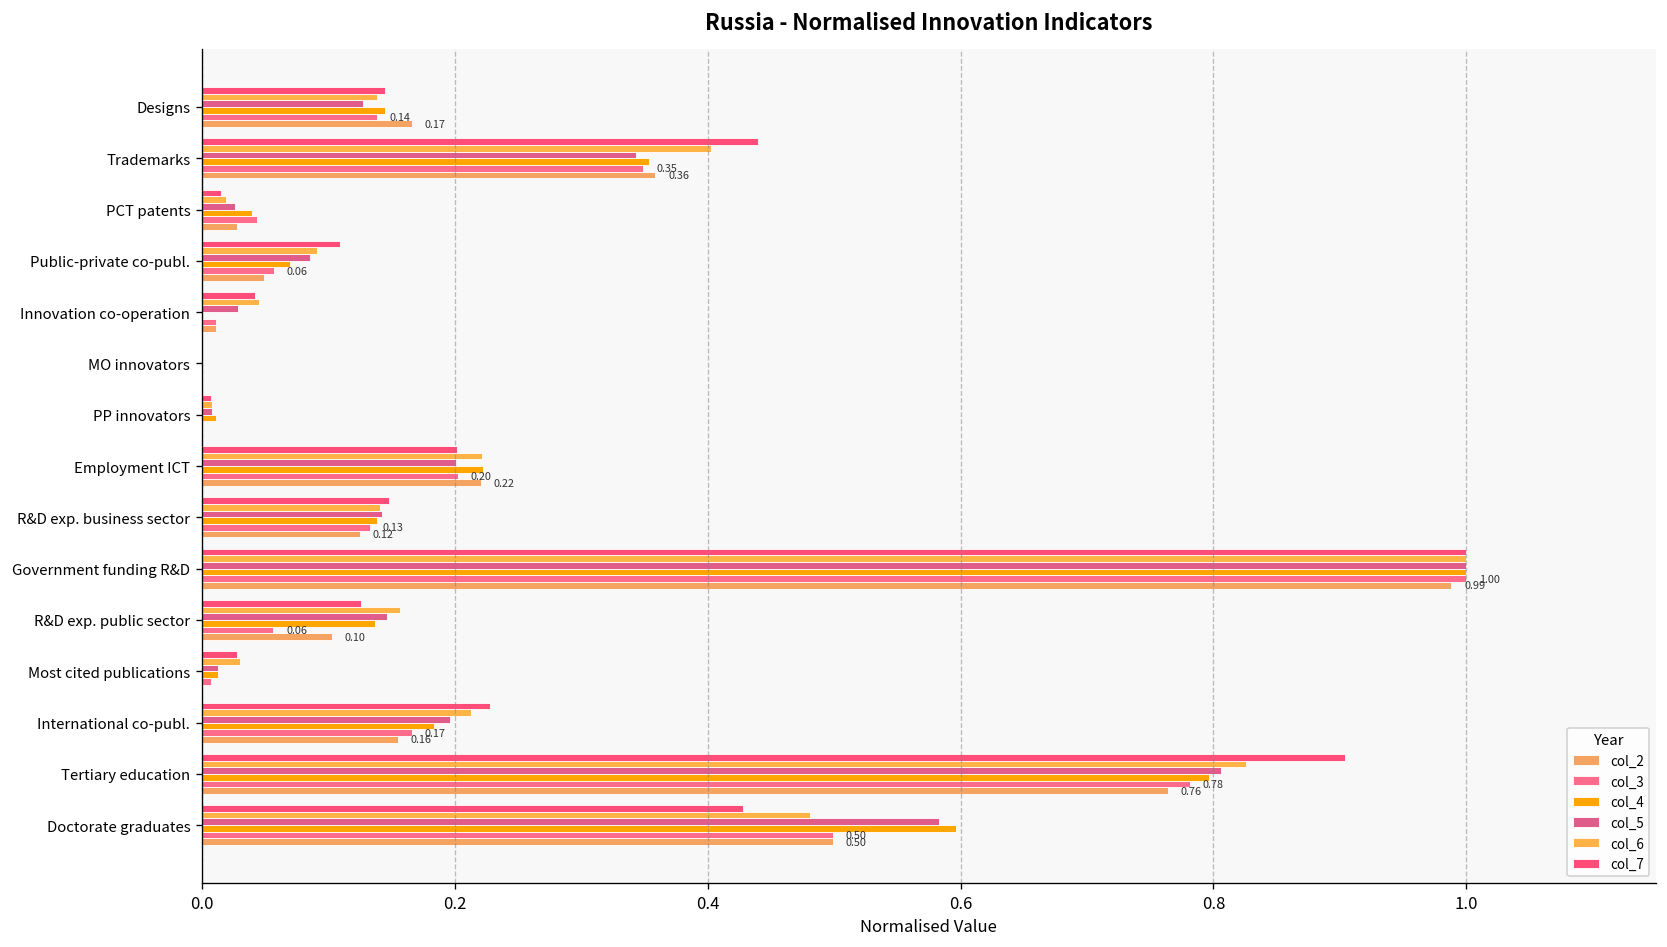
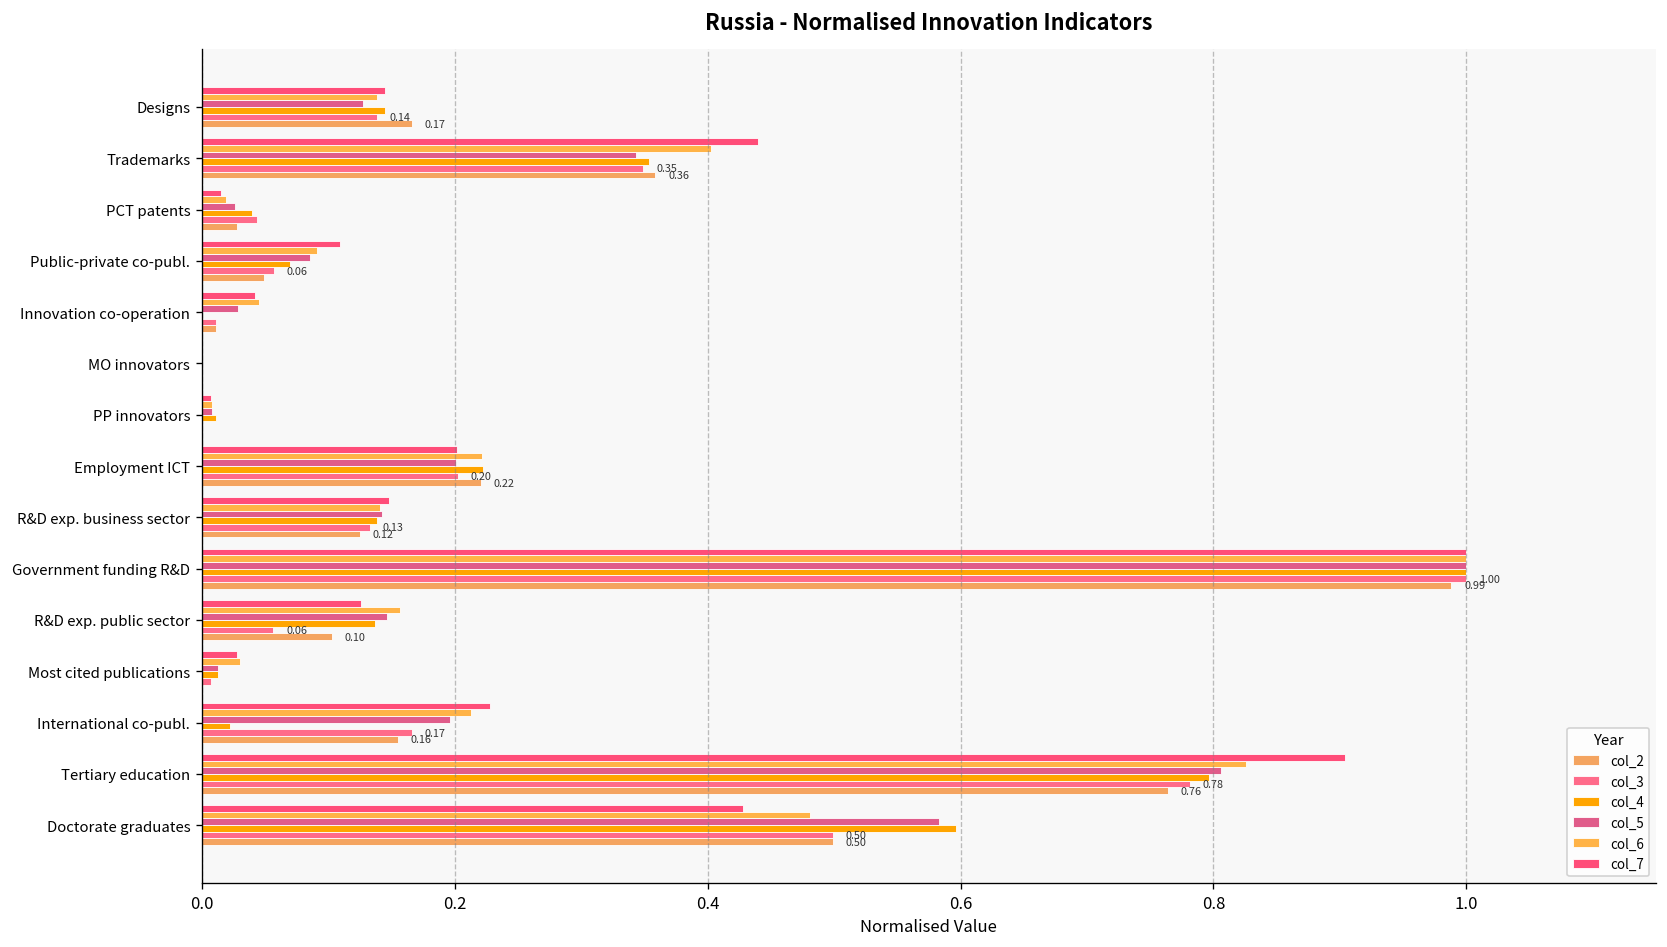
col_4, International co-publ.: 0.184 -> 0.022
